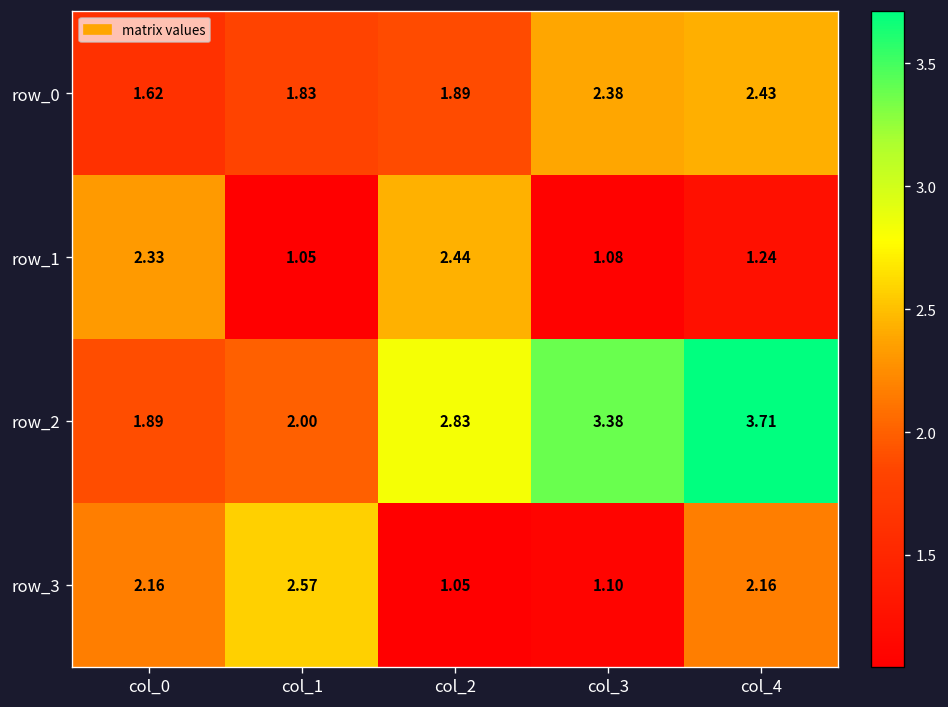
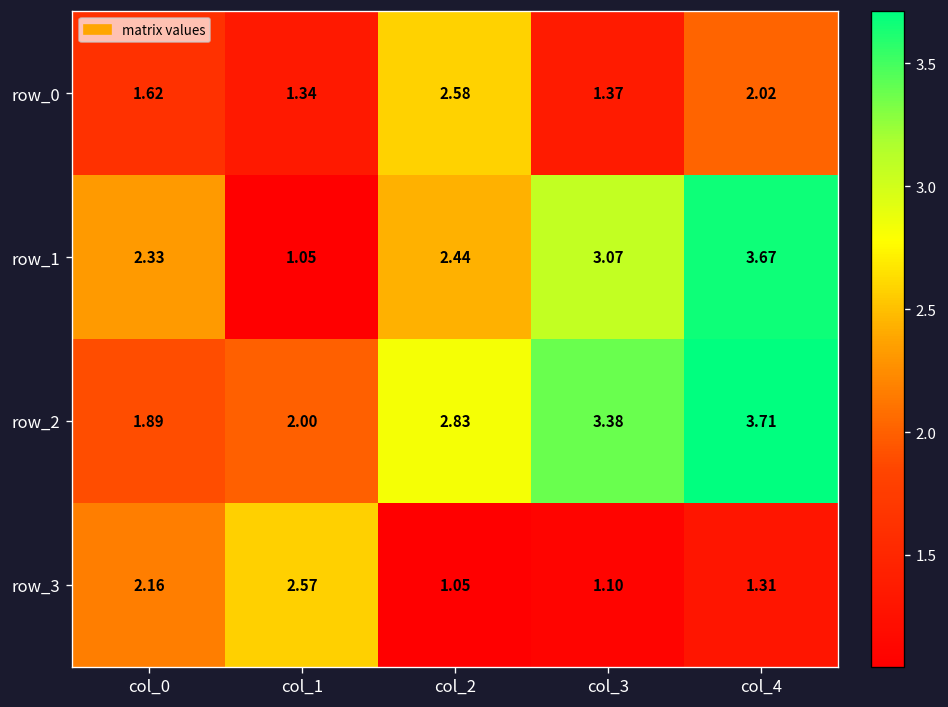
row_0, col_1: 1.83 -> 1.34
row_0, col_2: 1.89 -> 2.58
row_0, col_3: 2.38 -> 1.37
row_0, col_4: 2.43 -> 2.02
row_1, col_3: 1.08 -> 3.07
row_1, col_4: 1.24 -> 3.67
row_3, col_4: 2.16 -> 1.31
